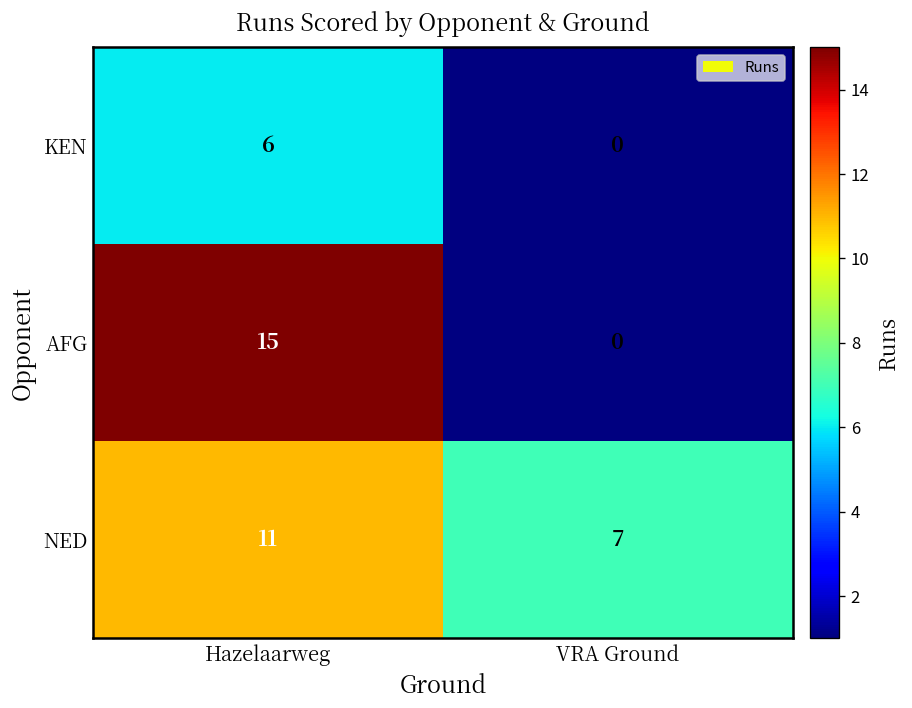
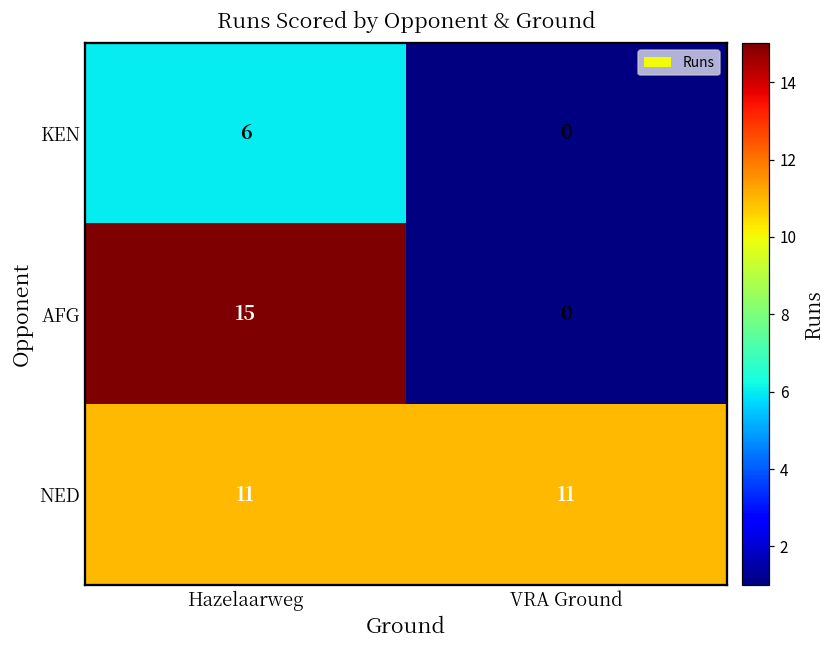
NED, VRA Ground: 7 -> 11
